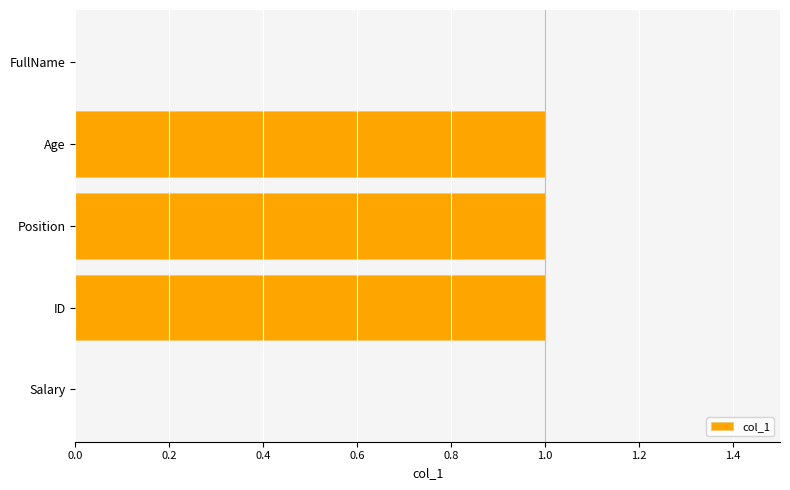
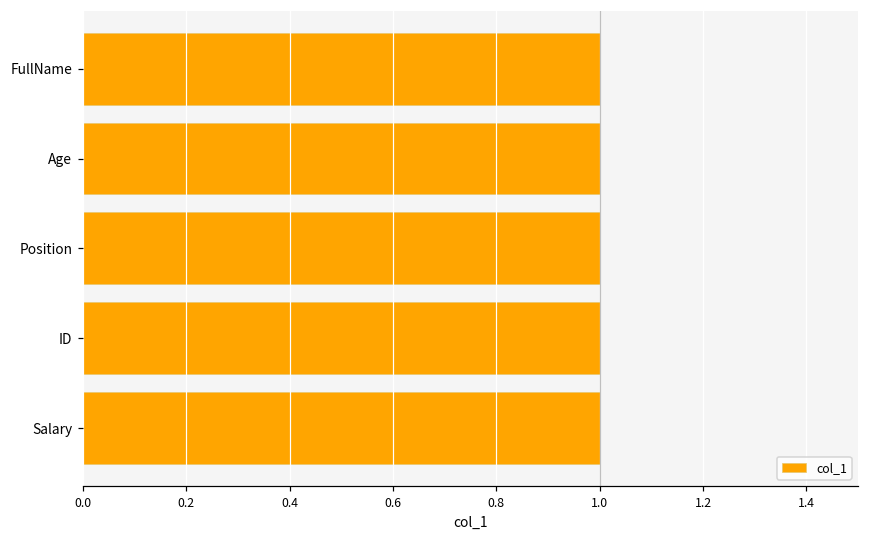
FullName: 0 -> 1
Salary: 0 -> 1
